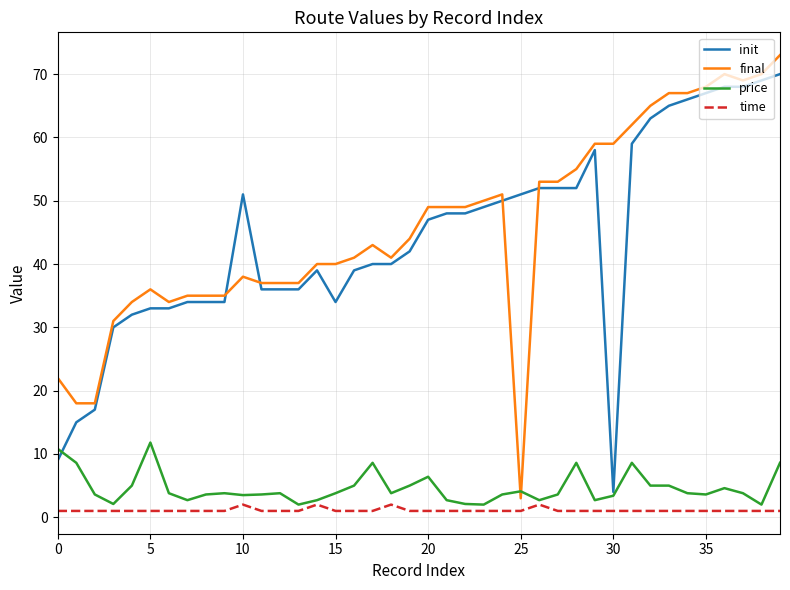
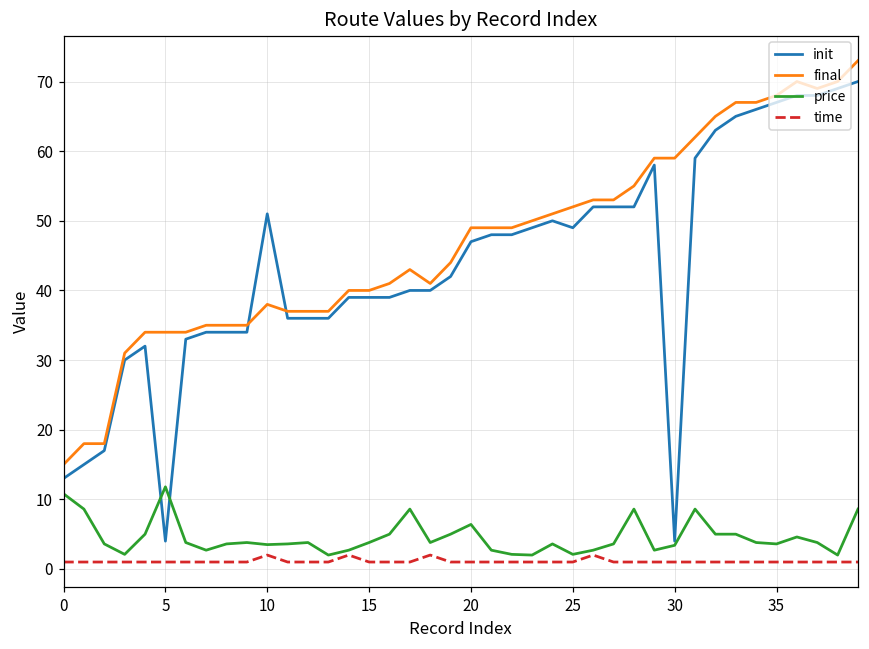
init, 0: 9 -> 13
final, 0: 22 -> 15
init, 5: 33 -> 4
final, 5: 36 -> 34
init, 15: 34 -> 39
init, 25: 51 -> 49
final, 25: 3 -> 52
price, 25: 4 -> 2
